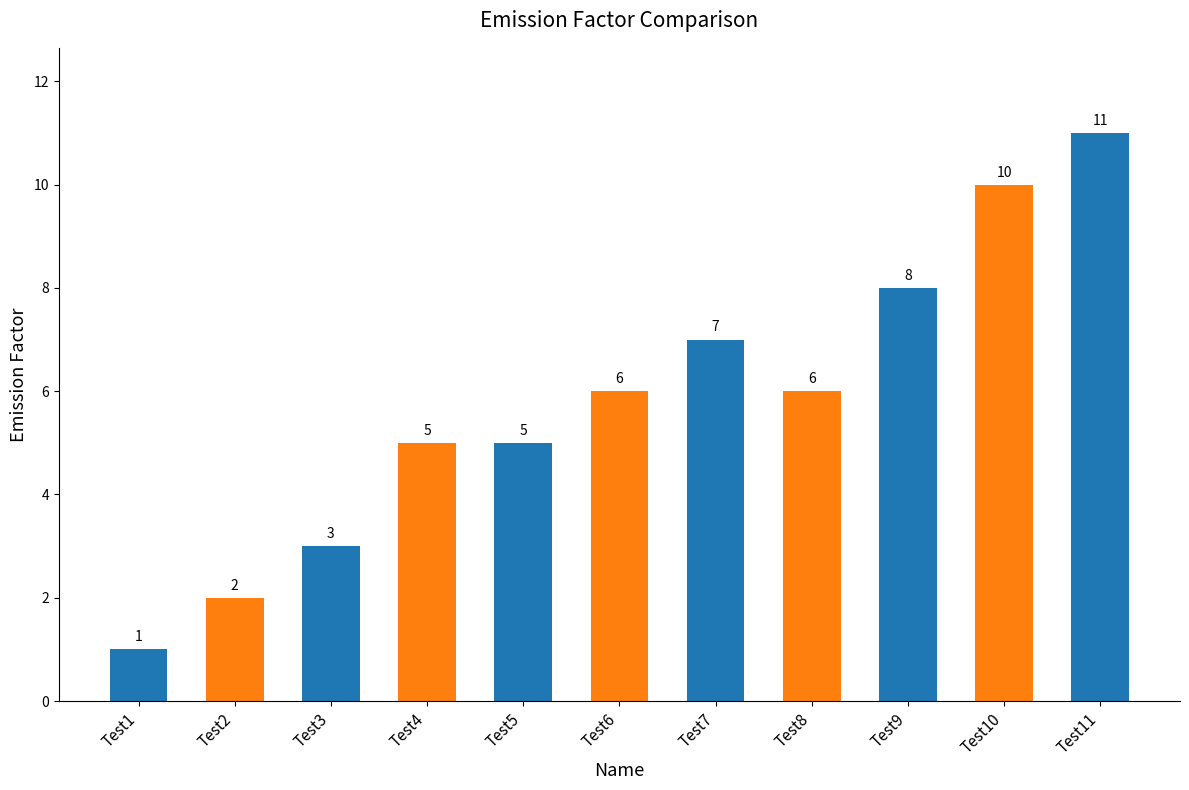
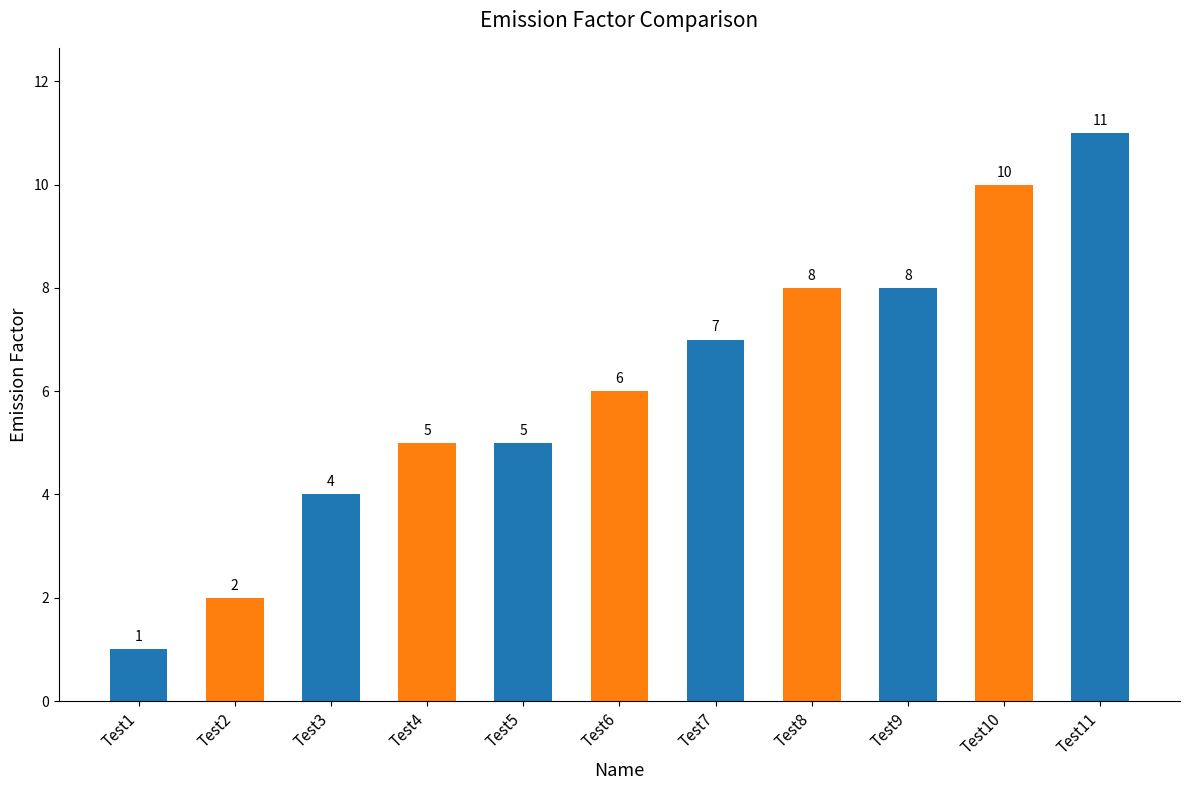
Test3: 3 -> 4
Test8: 6 -> 8
